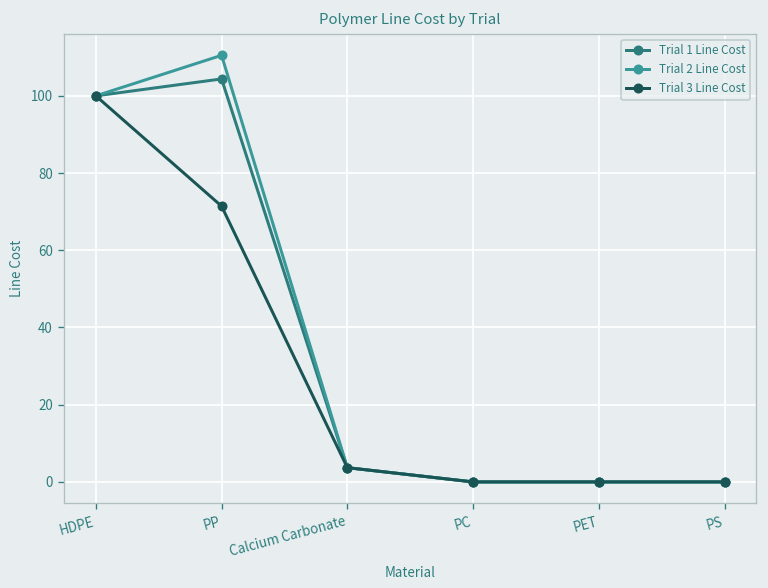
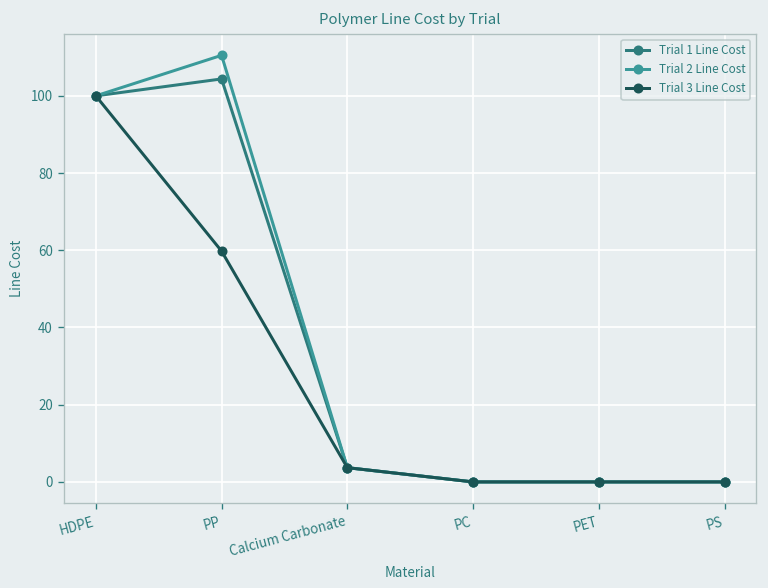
Trial 3 Line Cost, PP: 71 -> 60
